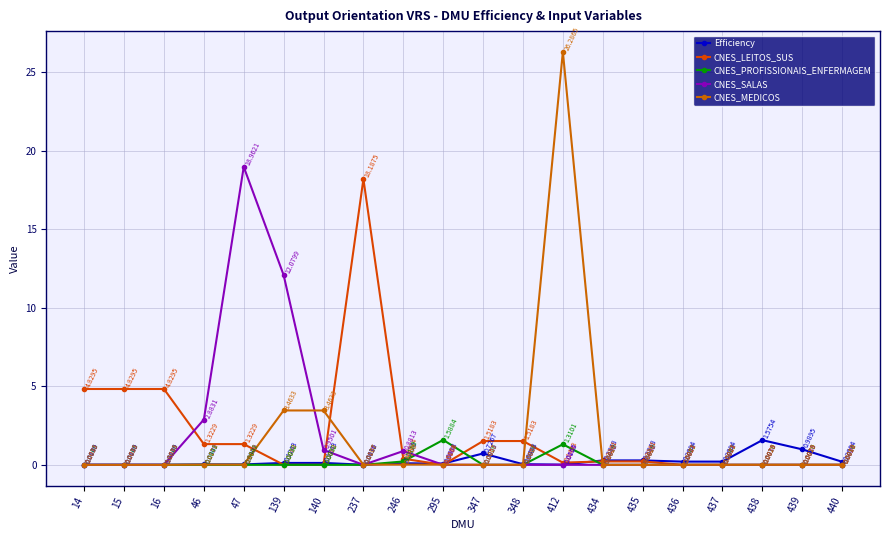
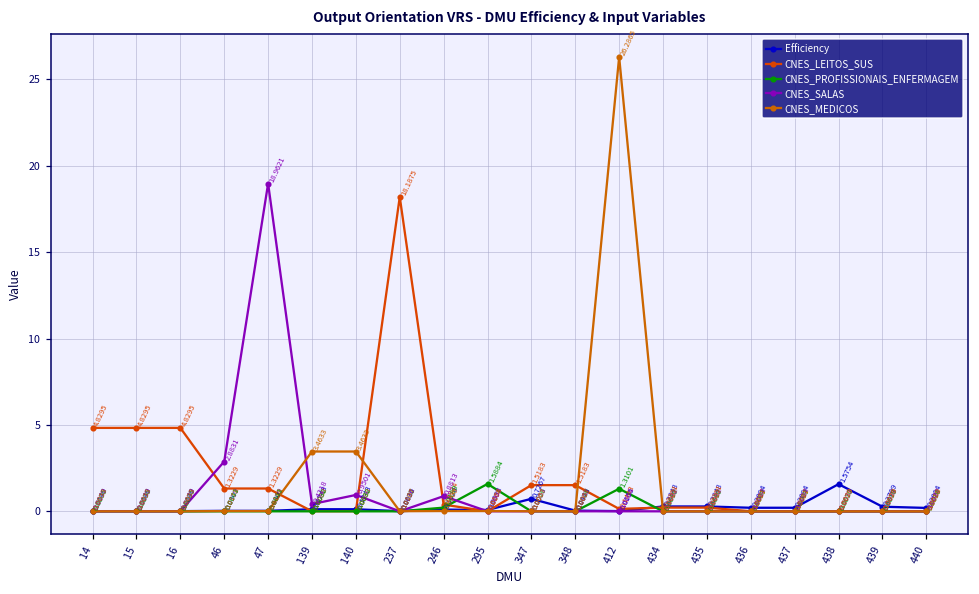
CNES_SALAS, 139: 12.0799 -> 0.4218
Efficiency, 439: 0.9895 -> 0.2709
